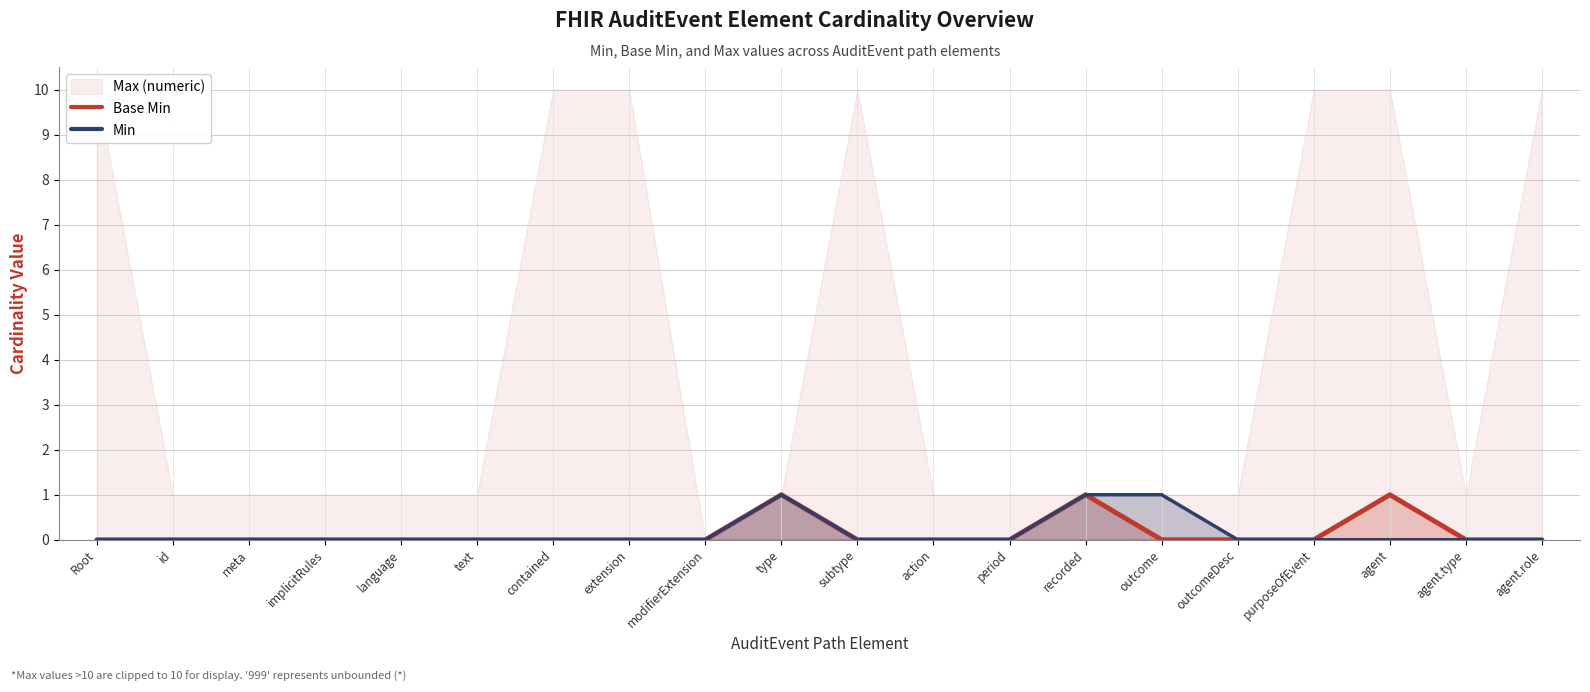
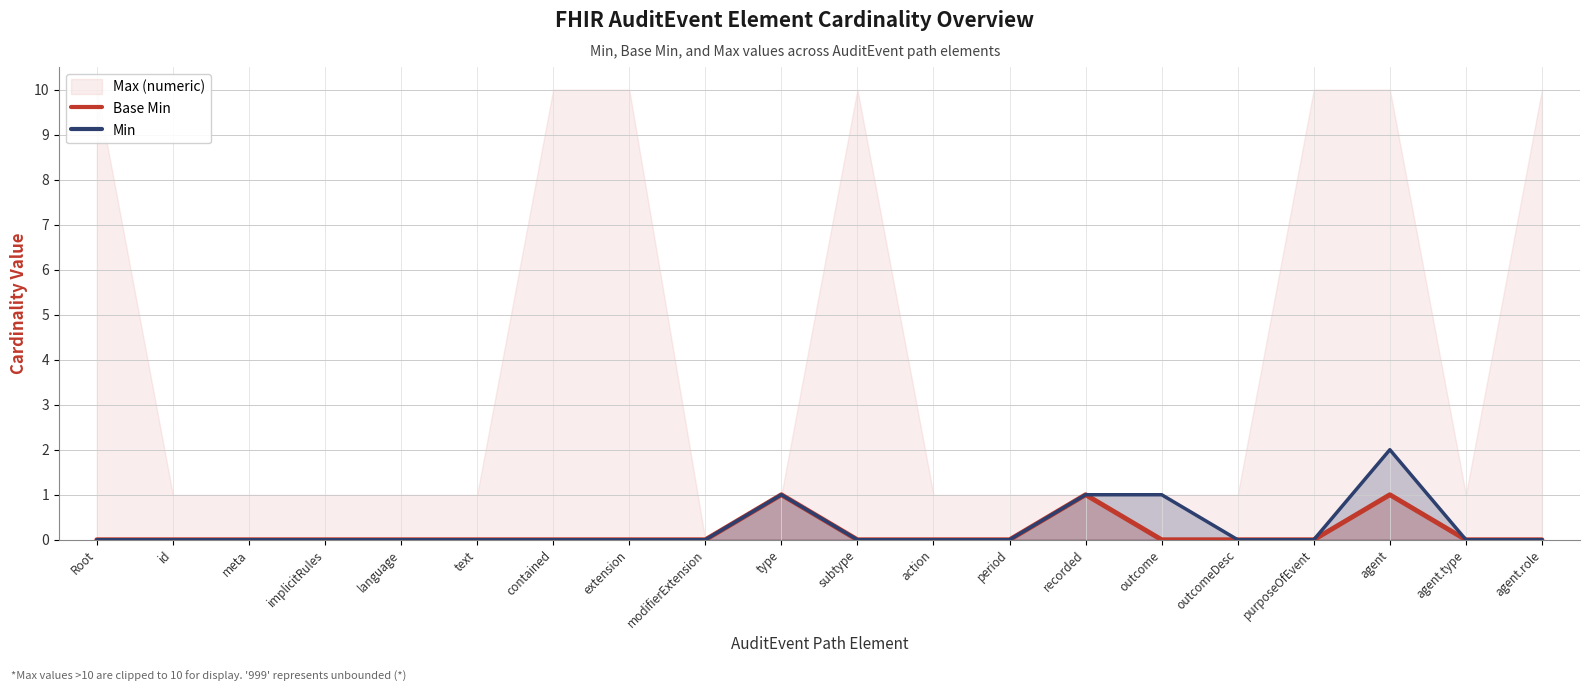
Min, agent: 0 -> 2
